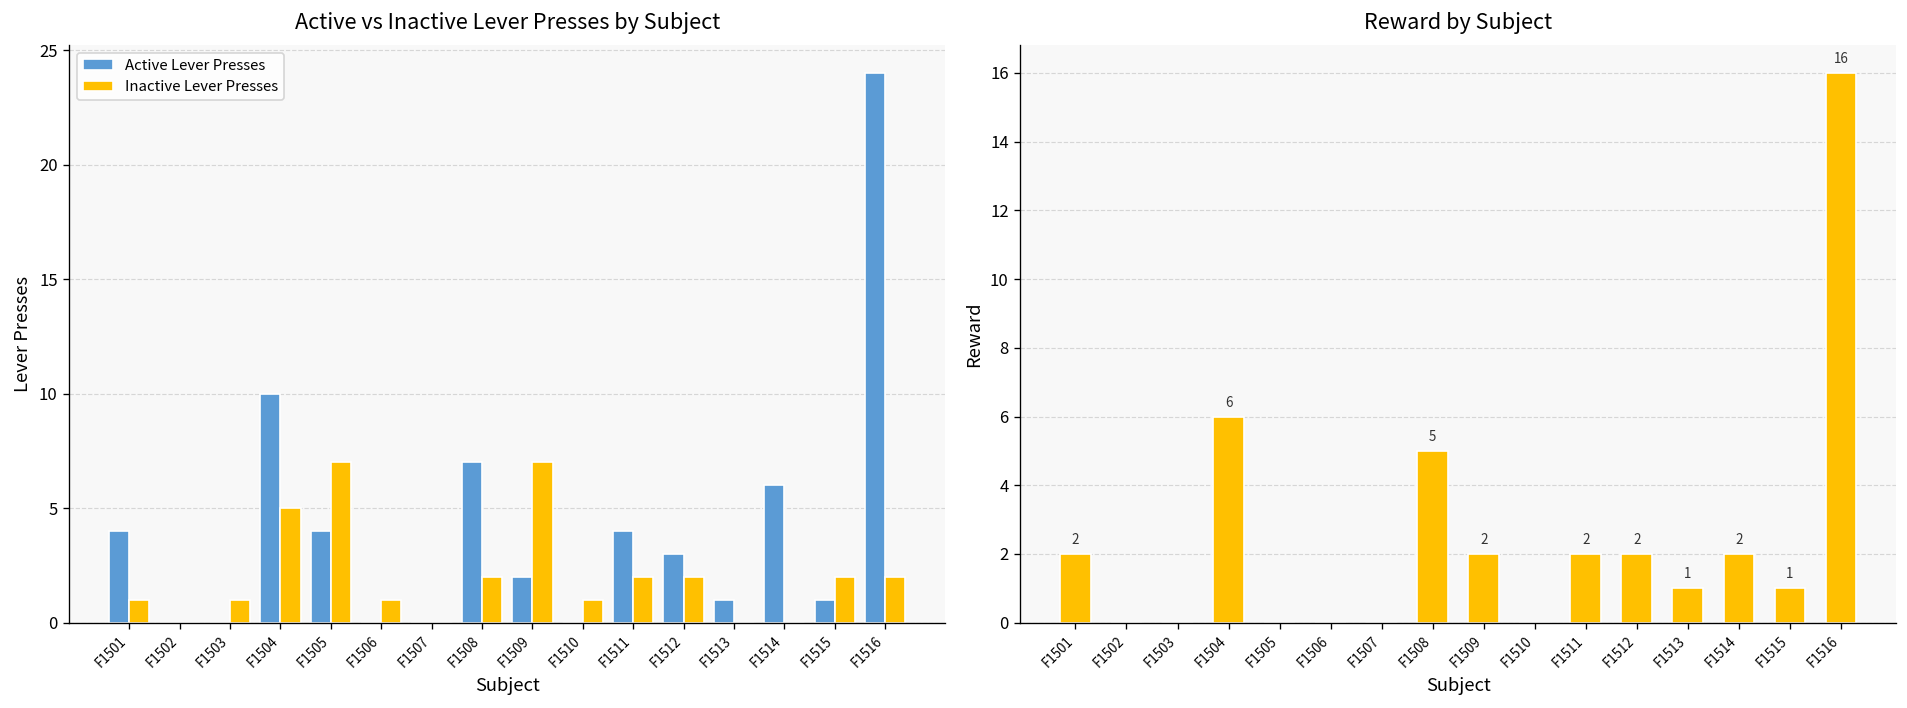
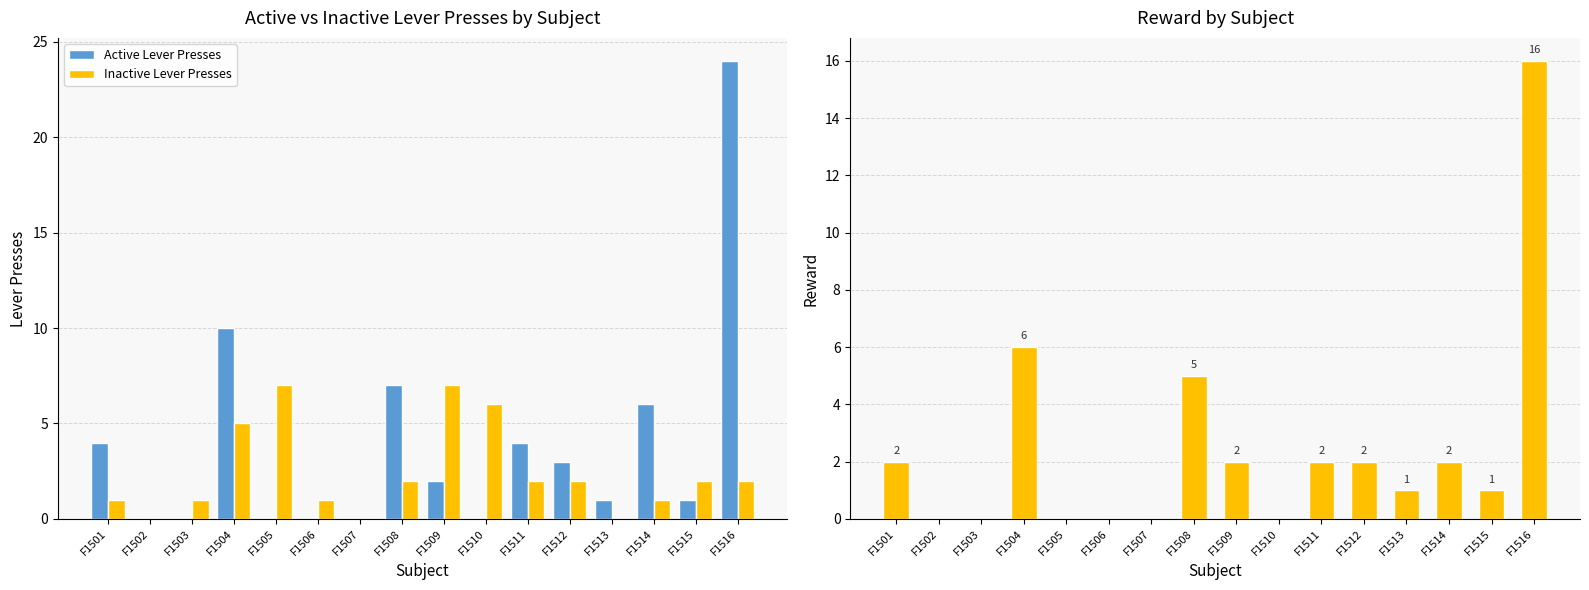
Active vs Inactive Lever Presses by Subject, Active Lever Presses, F1505: 4 -> 0
Active vs Inactive Lever Presses by Subject, Inactive Lever Presses, F1510: 1 -> 6
Active vs Inactive Lever Presses by Subject, Inactive Lever Presses, F1514: 0 -> 1
